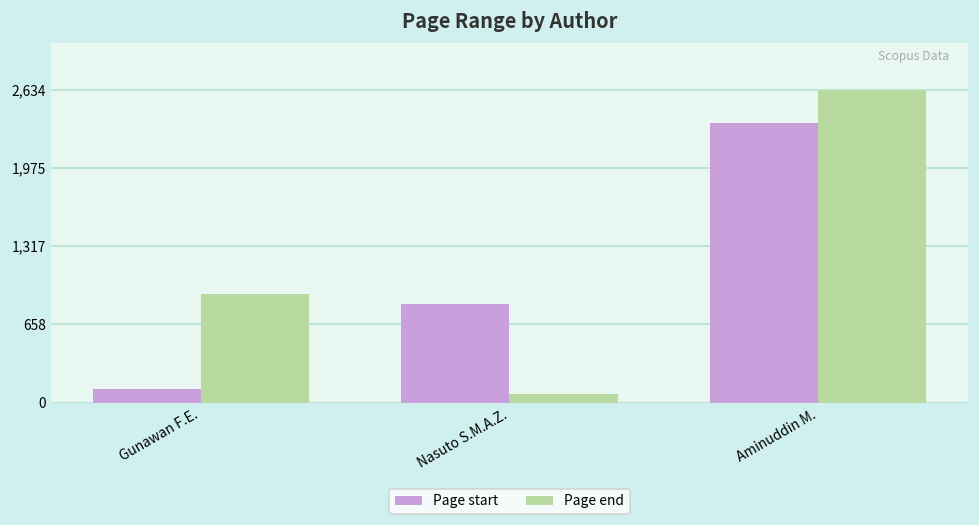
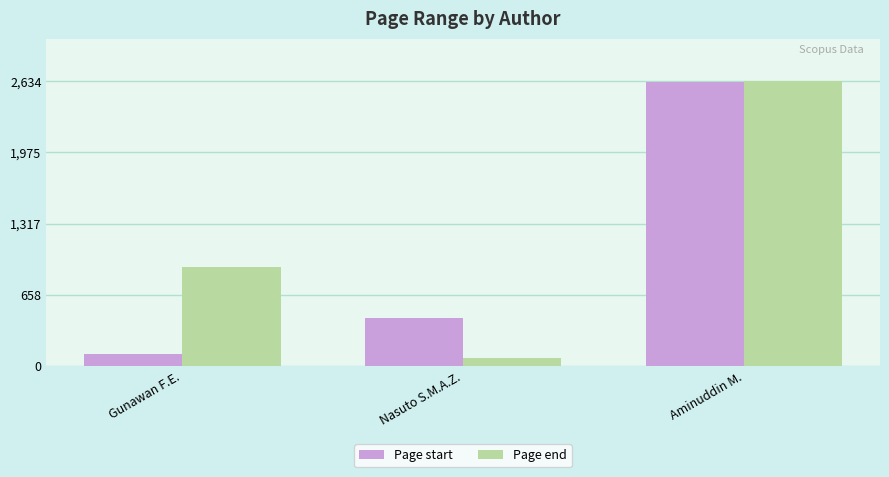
Page start, Nasuto S.M.A.Z.: 830 -> 440
Page start, Aminuddin M.: 2,350 -> 2,630
